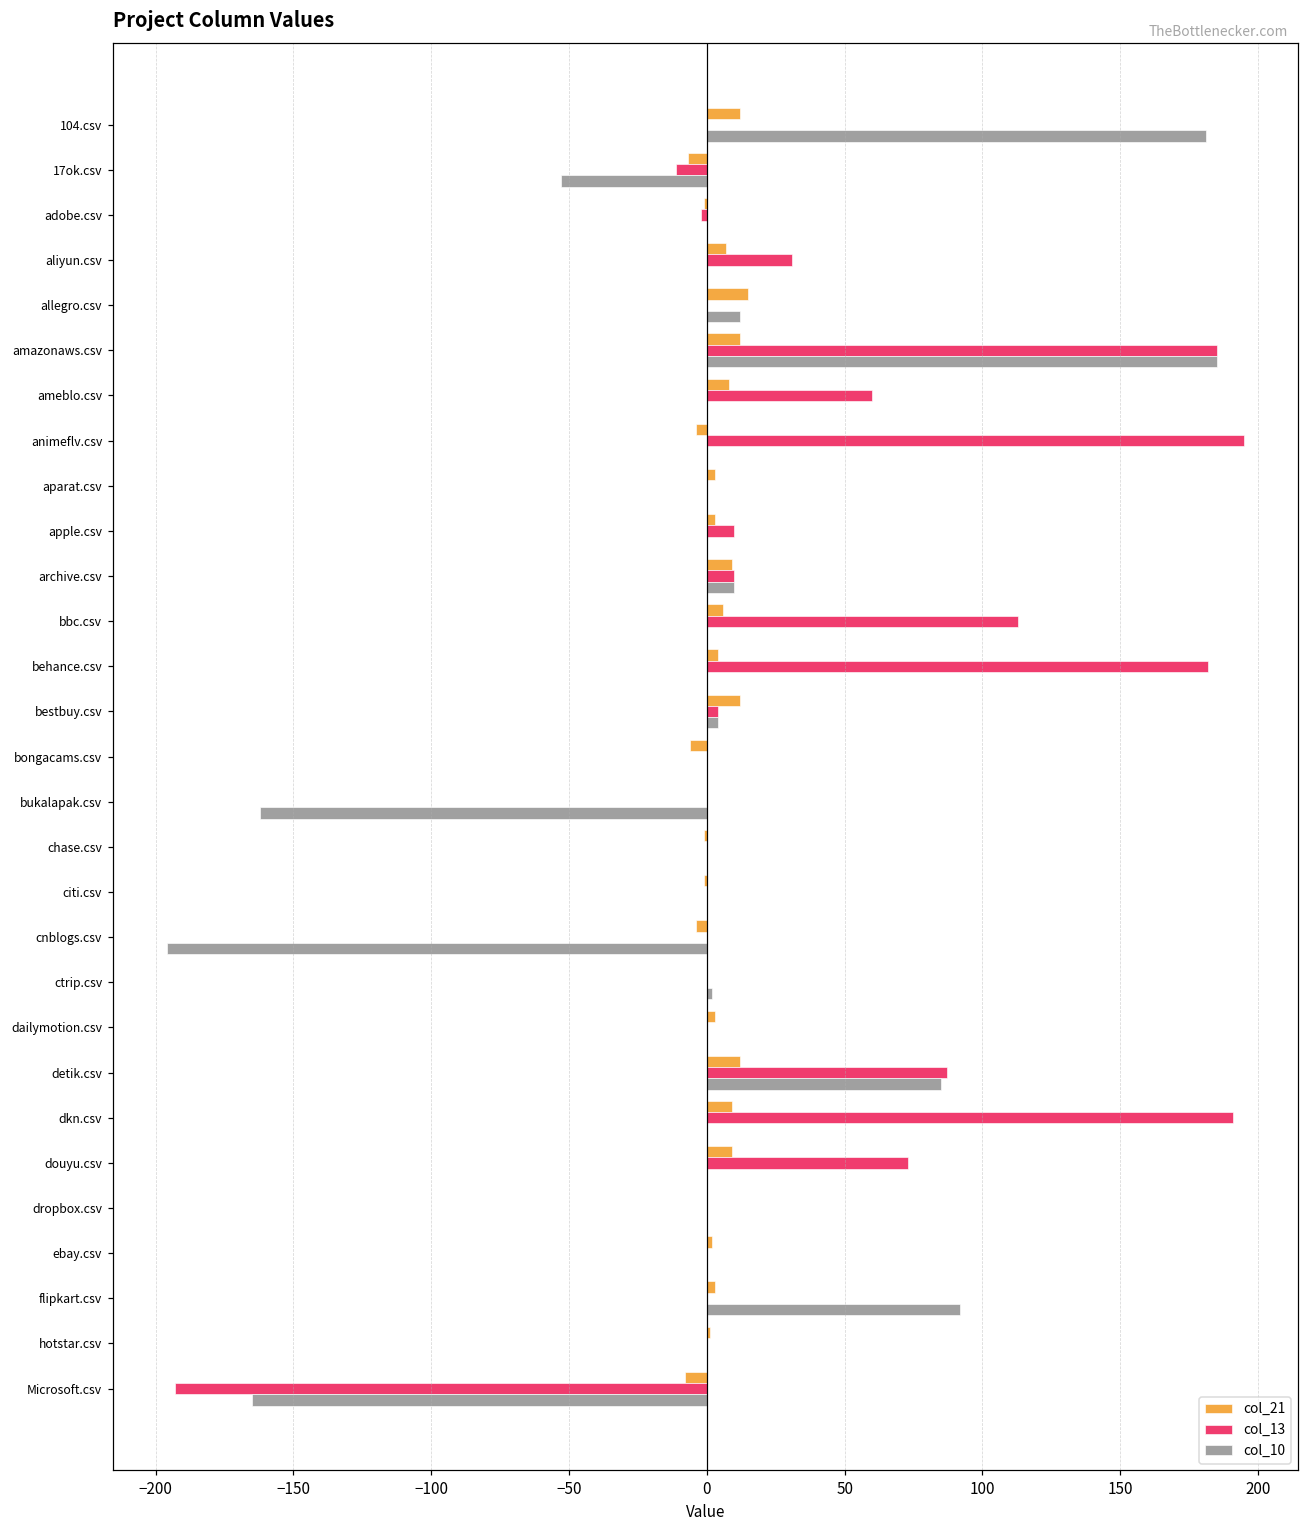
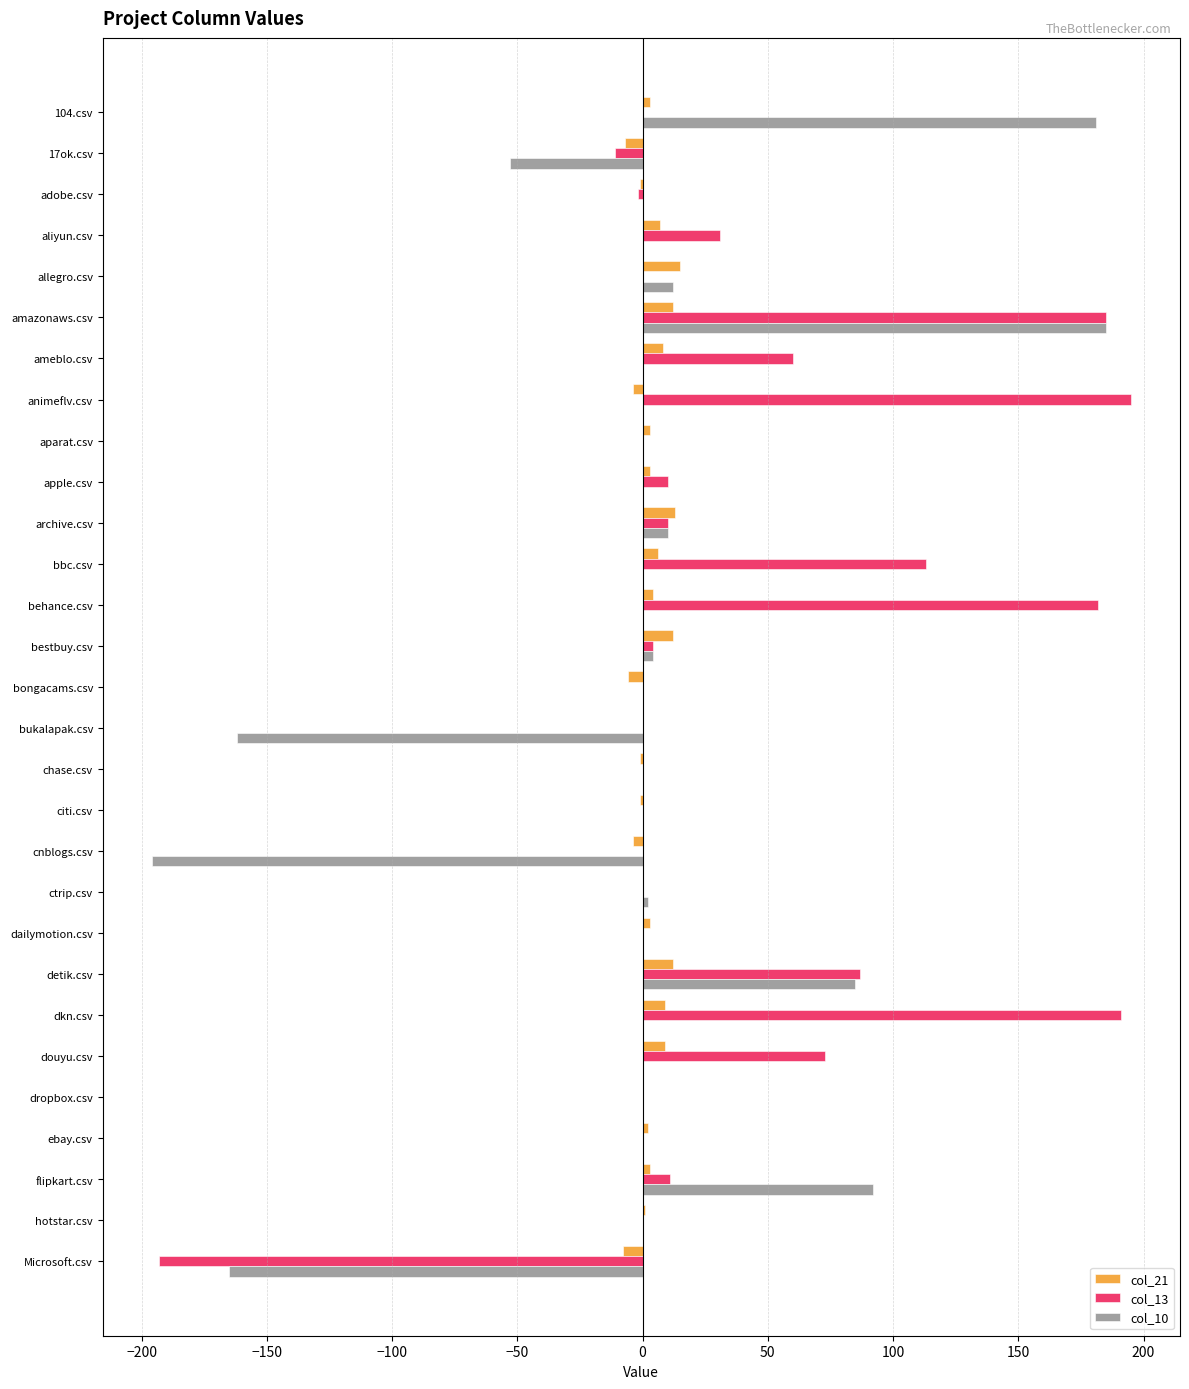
col_21, 104.csv: 12 -> 3
col_21, archive.csv: 9 -> 13
col_13, flipkart.csv: 0 -> 11
